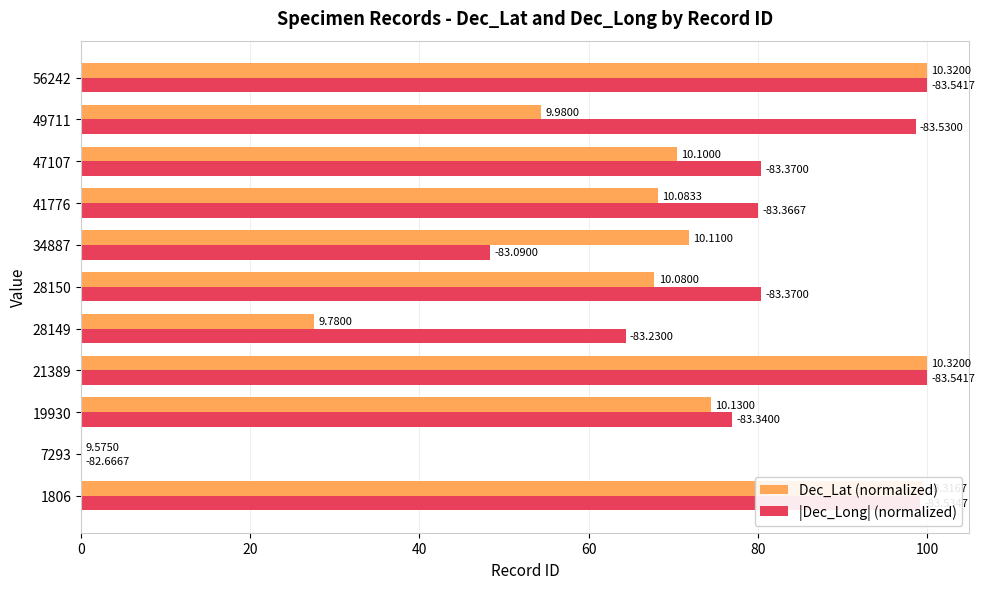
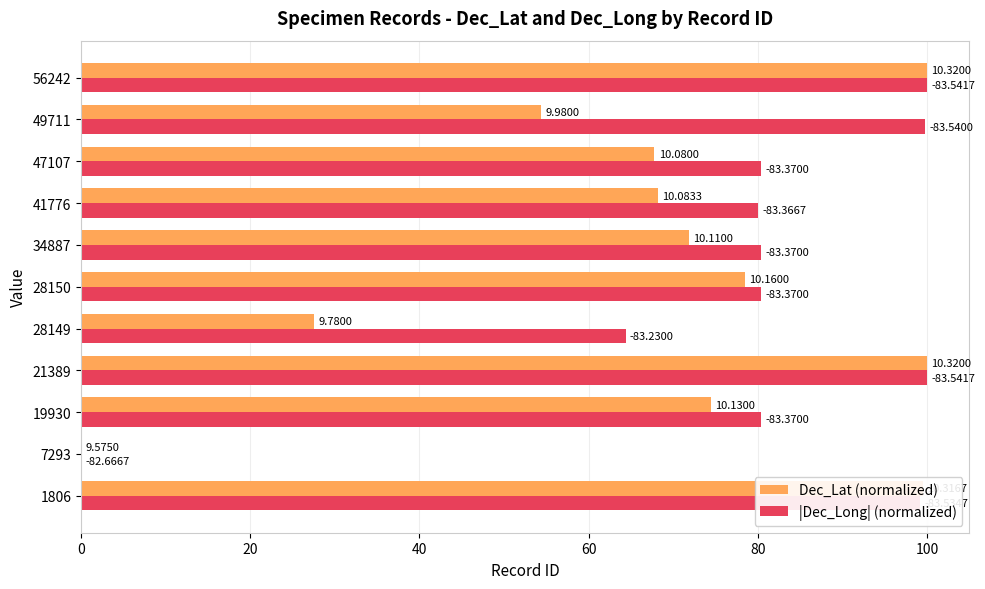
|Dec_Long| (normalized), 49711: -83.5300 -> -83.5400
Dec_Lat (normalized), 47107: 10.1000 -> 10.0800
|Dec_Long| (normalized), 34887: -83.0900 -> -83.3700
Dec_Lat (normalized), 28150: 10.0800 -> 10.1600
|Dec_Long| (normalized), 19930: -83.3400 -> -83.3700
